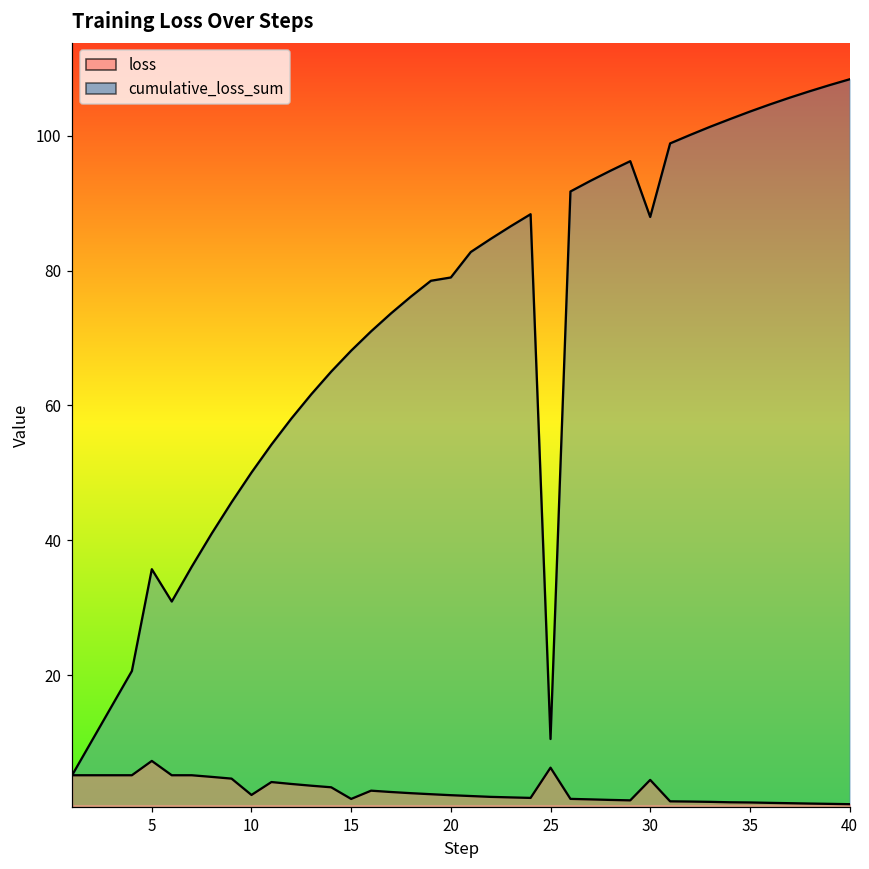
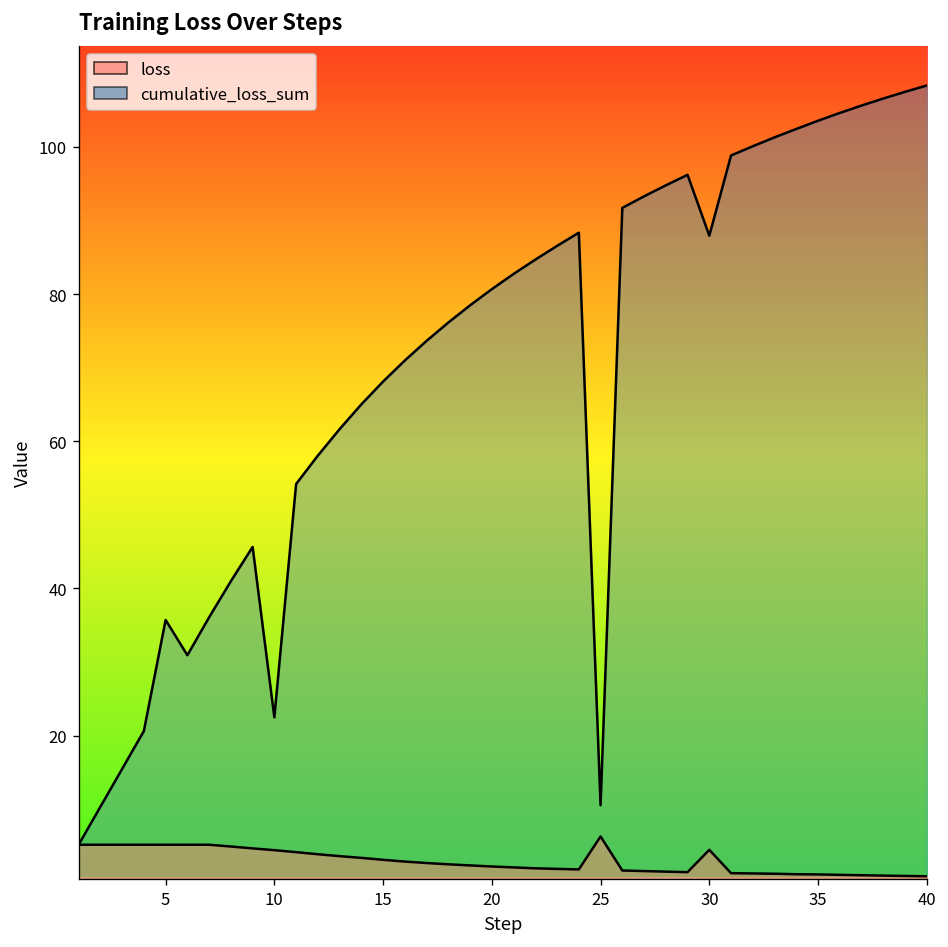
loss, 5: 7 -> 5
loss, 10: 2 -> 4
cumulative_loss_sum, 10: 50 -> 22
loss, 15: 2 -> 3
cumulative_loss_sum, 20: 79 -> 81
